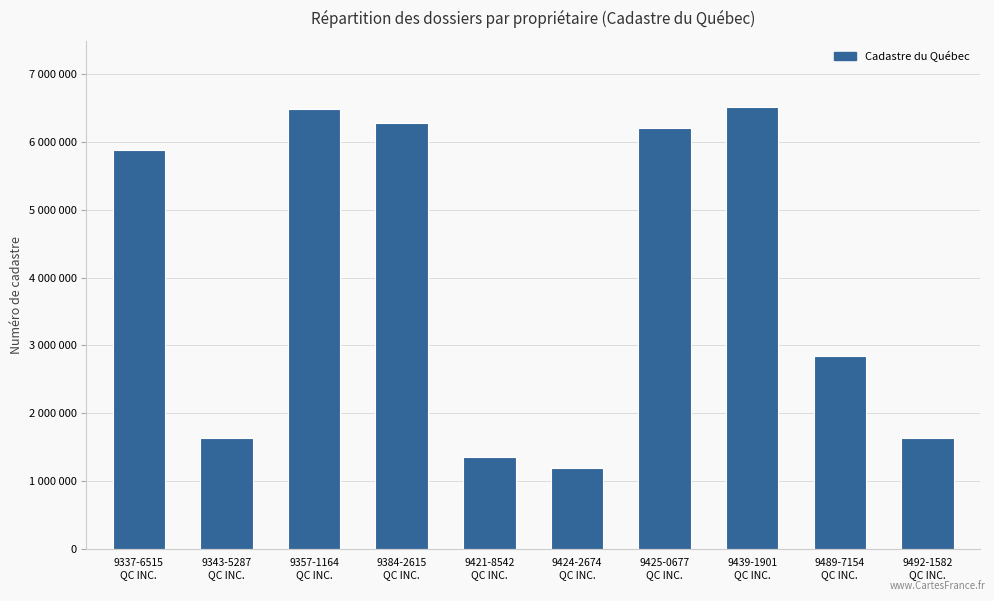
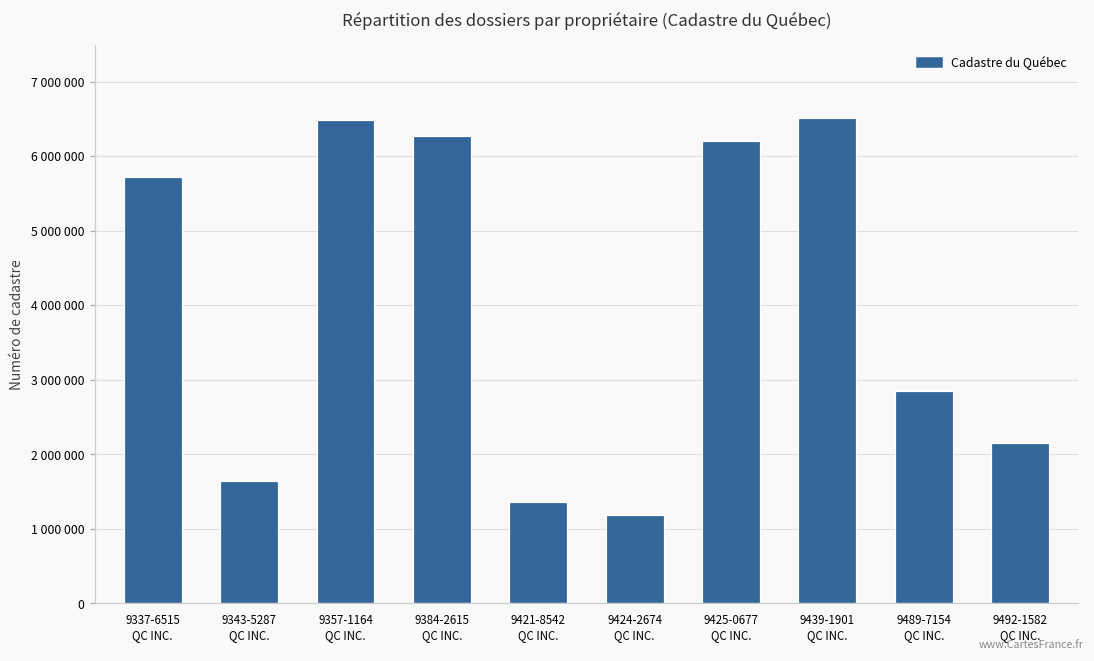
9337-6515 QC INC.: 5900000 -> 5700000
9492-1582 QC INC.: 1600000 -> 2200000
